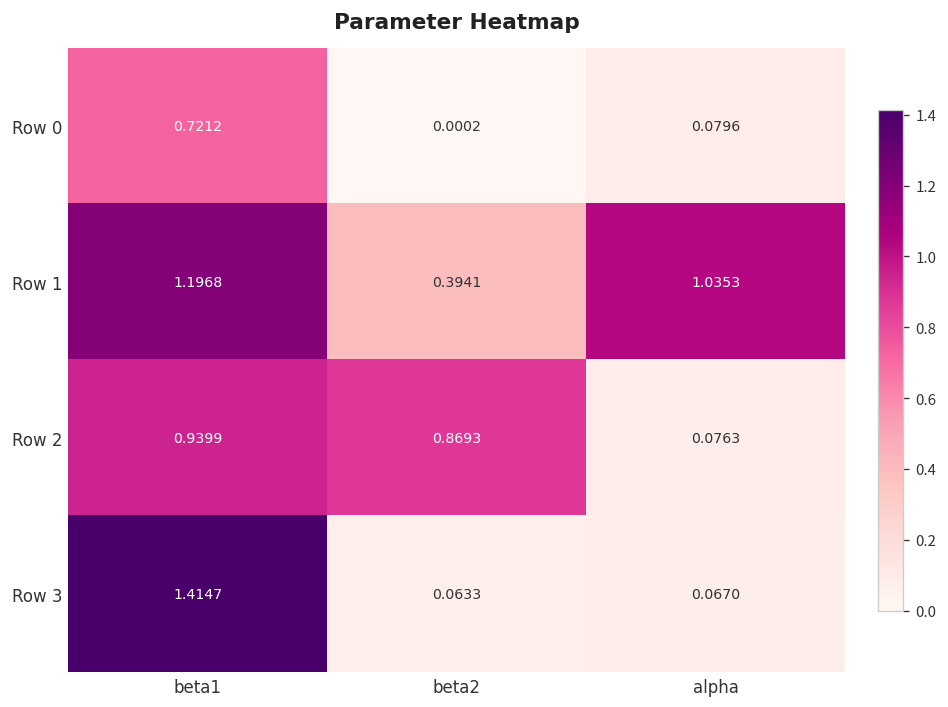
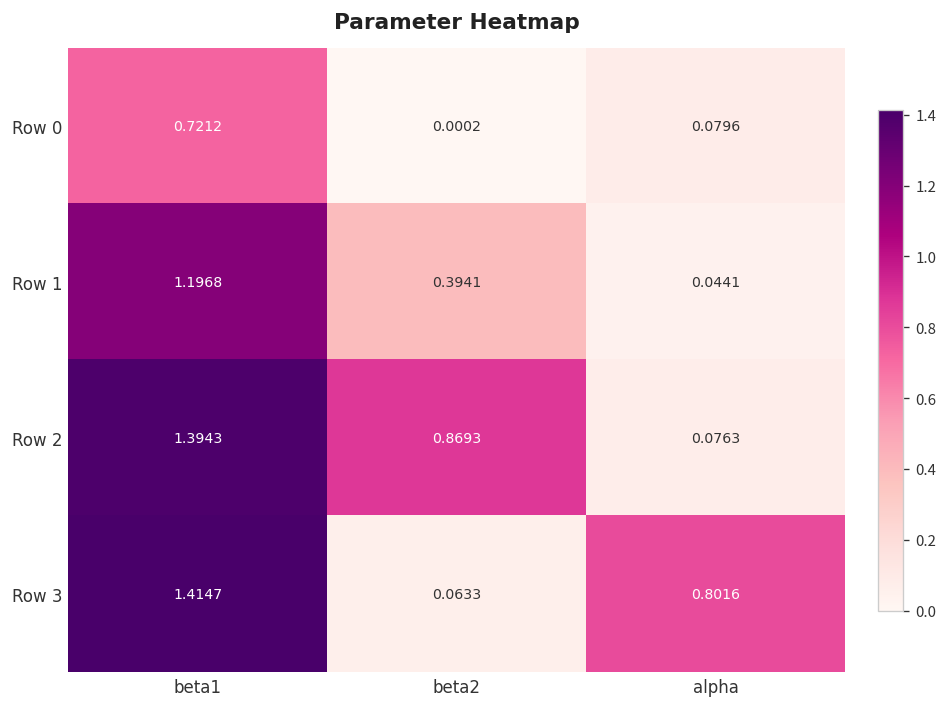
Row 1, alpha: 1.0353 -> 0.0441
Row 2, beta1: 0.9399 -> 1.3943
Row 3, alpha: 0.0670 -> 0.8016
